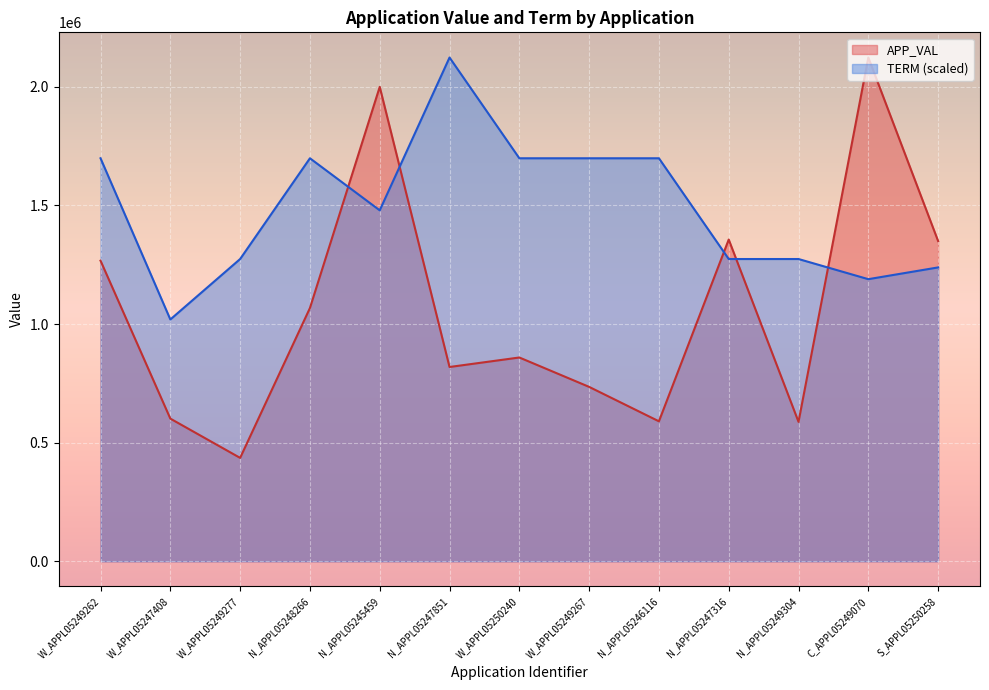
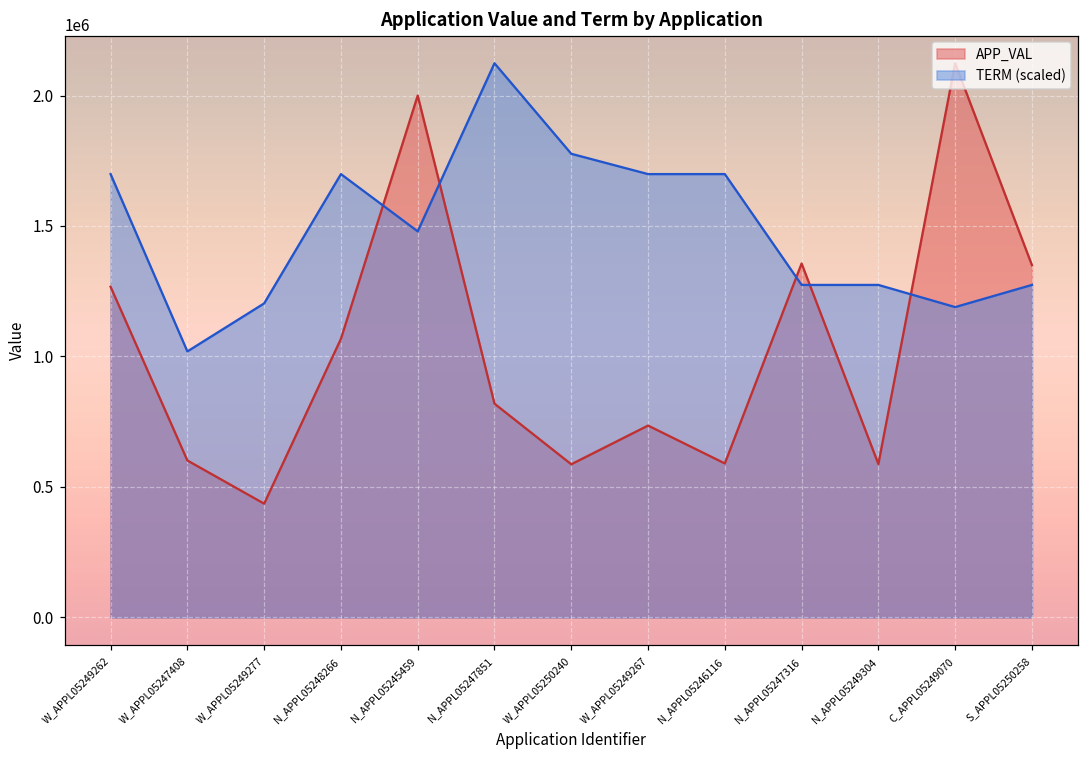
TERM (scaled), W_APPL05249277: 1270000 -> 1200000
APP_VAL, W_APPL05250240: 860000 -> 590000
TERM (scaled), W_APPL05250240: 1700000 -> 1780000
TERM (scaled), S_APPL05250258: 1240000 -> 1270000
